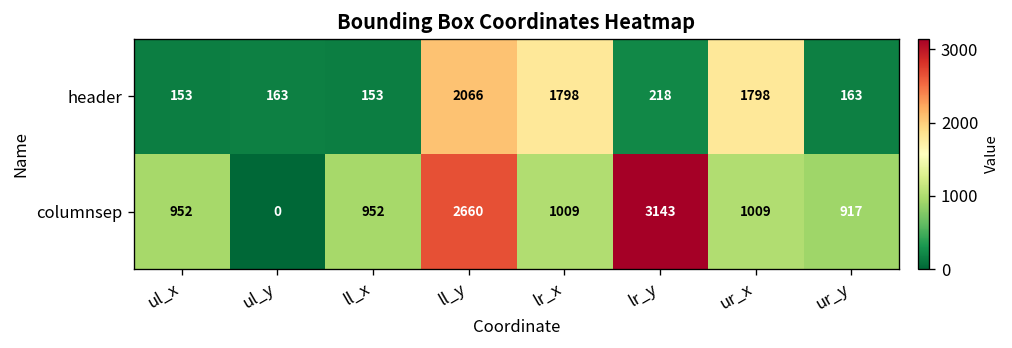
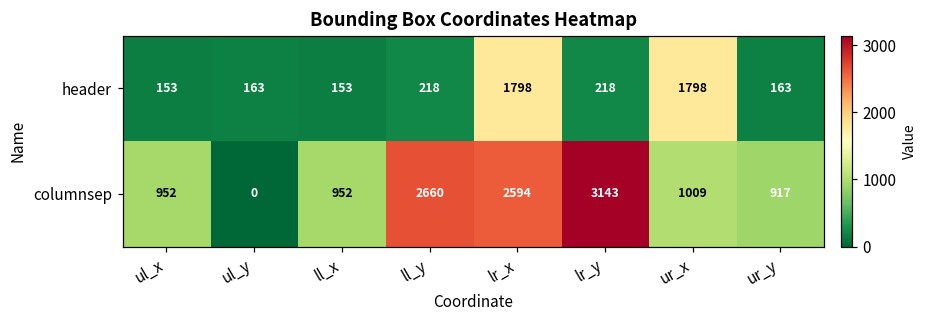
header, ll_y: 2066 -> 218
columnsep, lr_x: 1009 -> 2594
